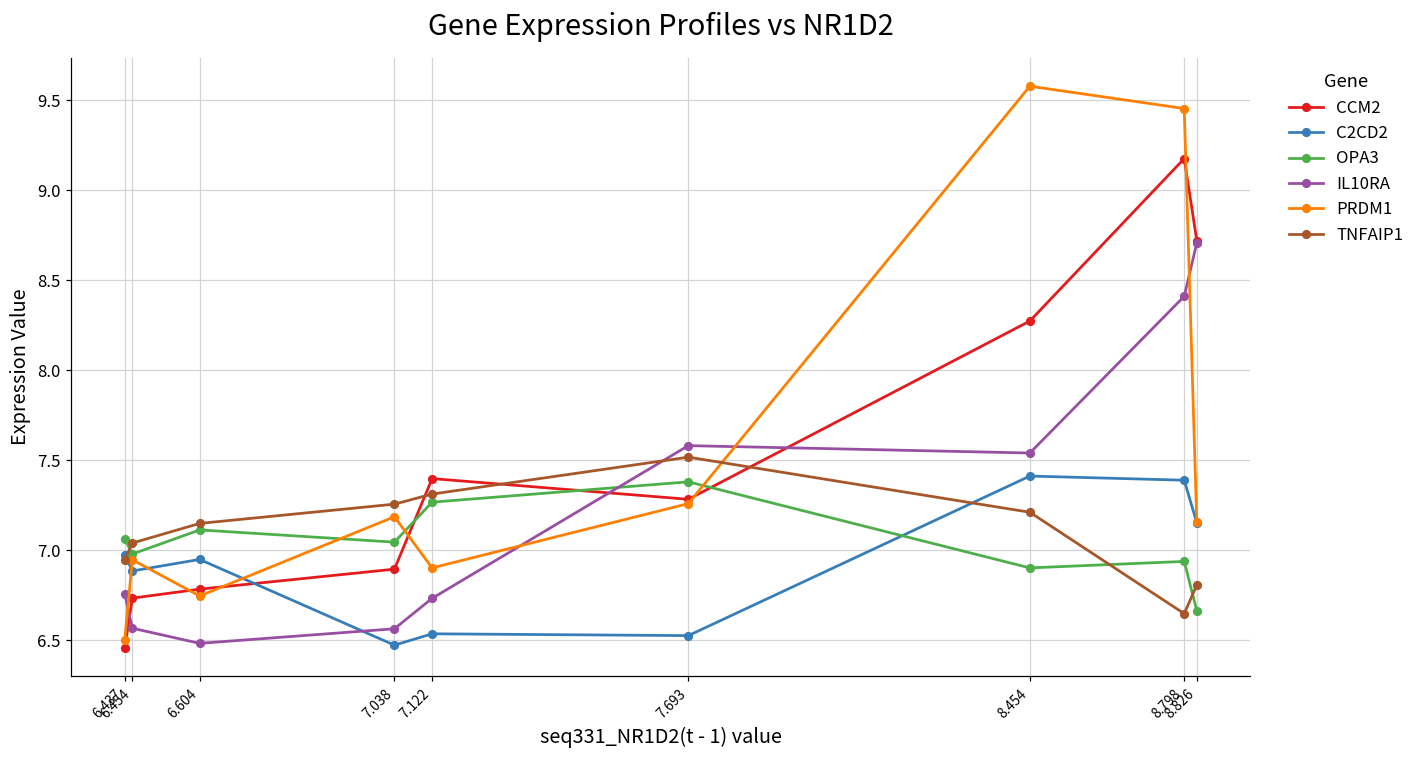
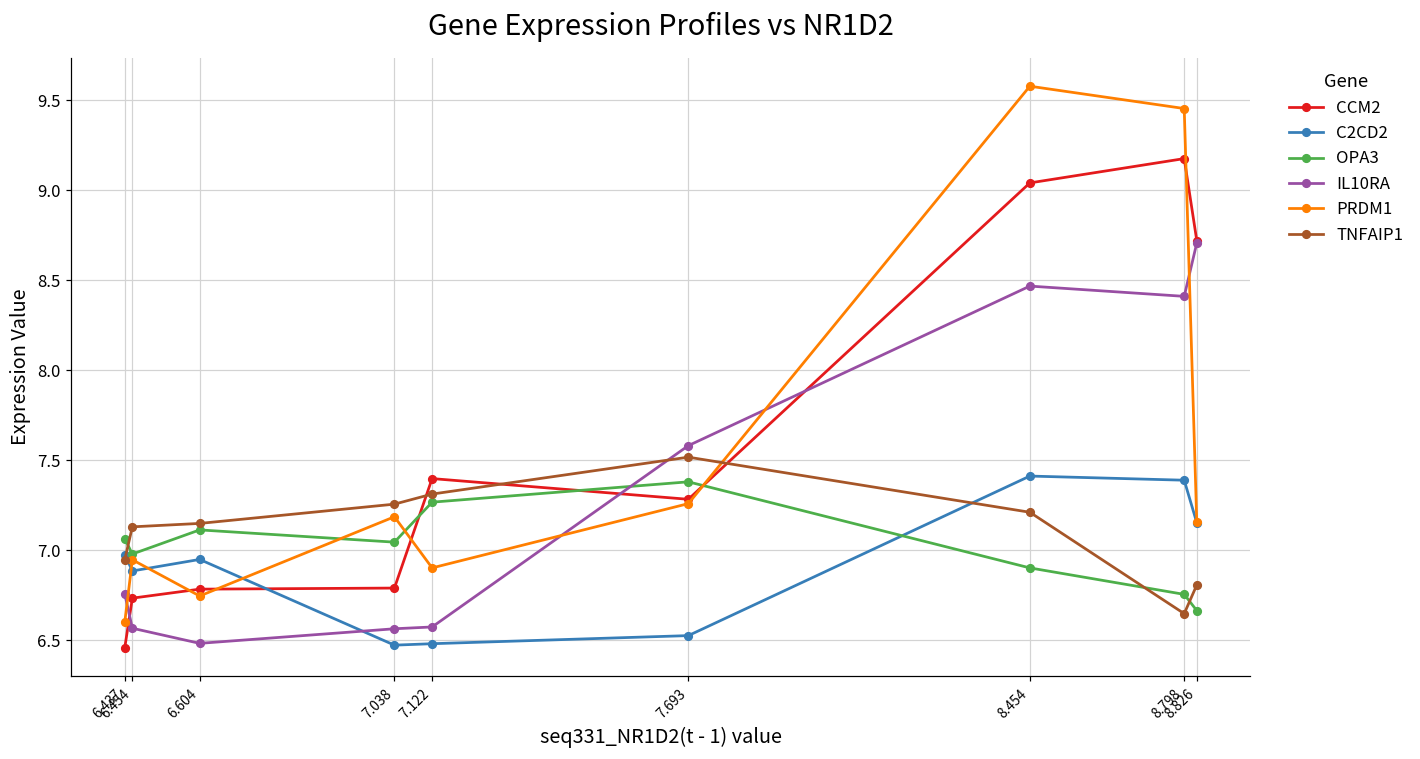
PRDM1, 6.437: 6.50 -> 6.60
TNFAIP1, 6.454: 7.04 -> 7.13
CCM2, 7.038: 6.90 -> 6.79
C2CD2, 7.122: 6.54 -> 6.48
IL10RA, 7.122: 6.73 -> 6.57
CCM2, 8.454: 8.27 -> 9.04
IL10RA, 8.454: 7.54 -> 8.47
OPA3, 8.798: 6.94 -> 6.76
